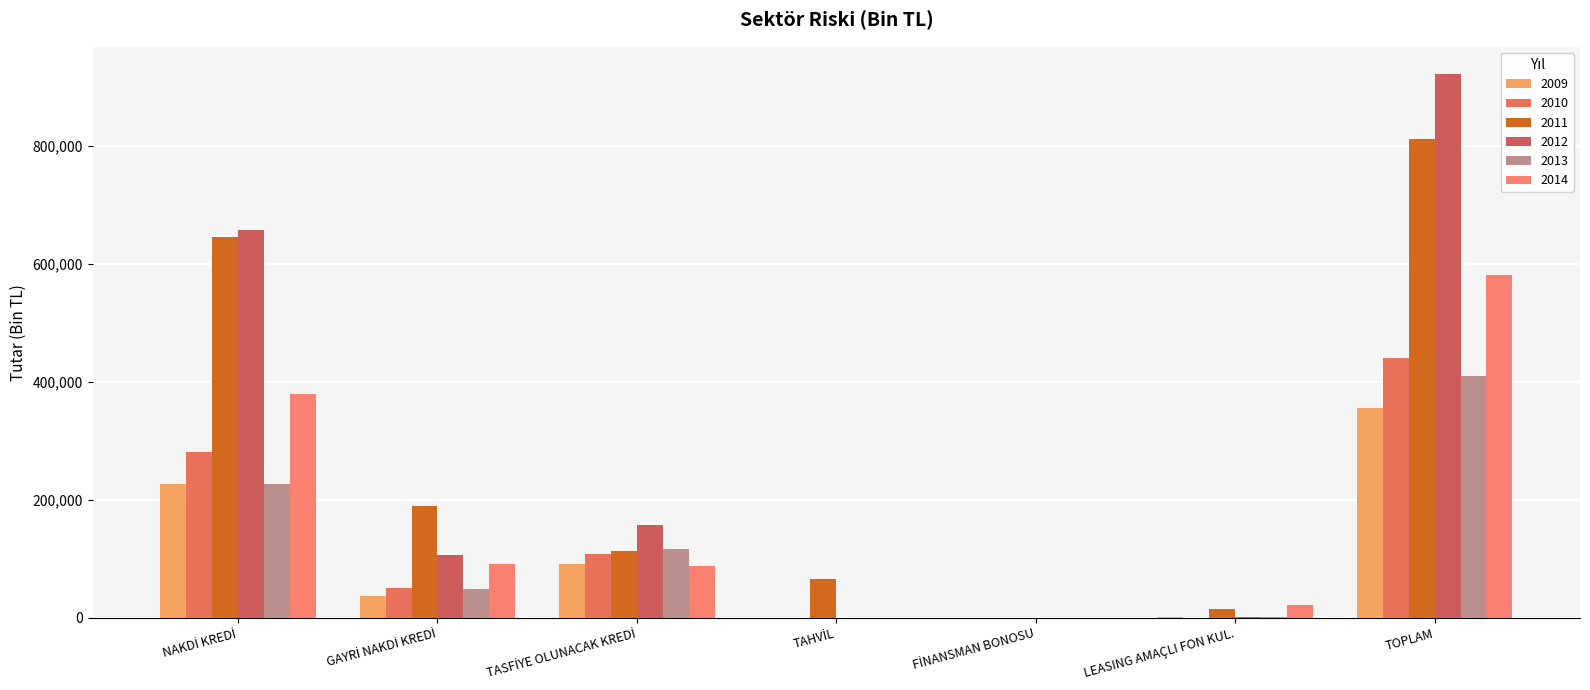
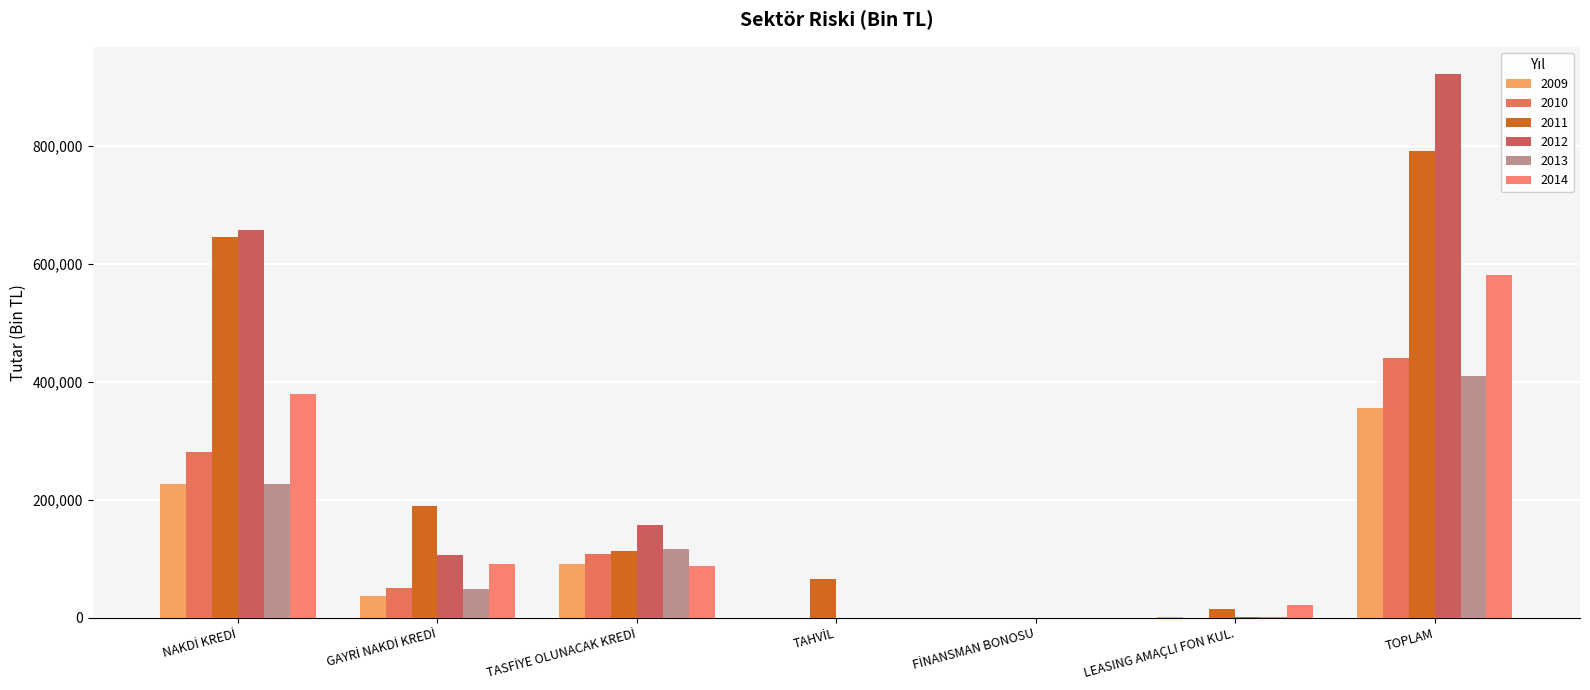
2011, TOPLAM: 810,000 -> 790,000
